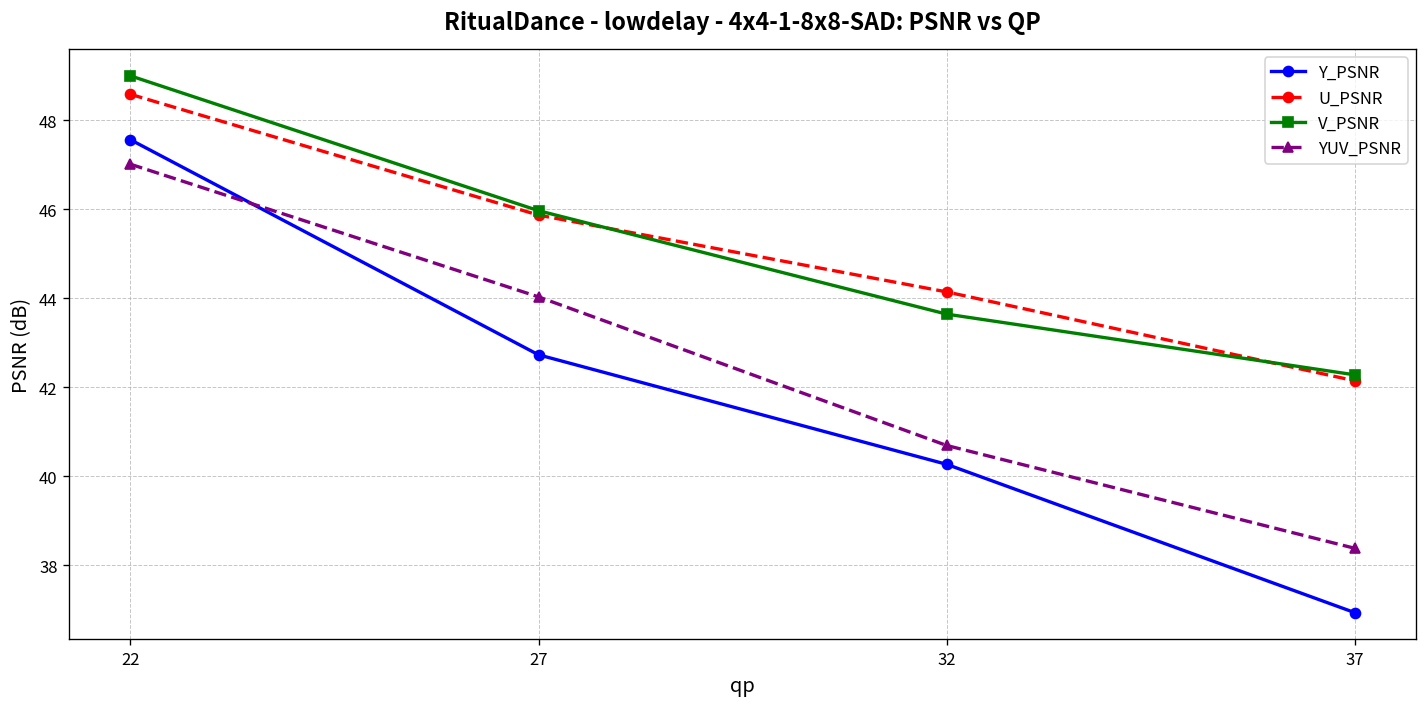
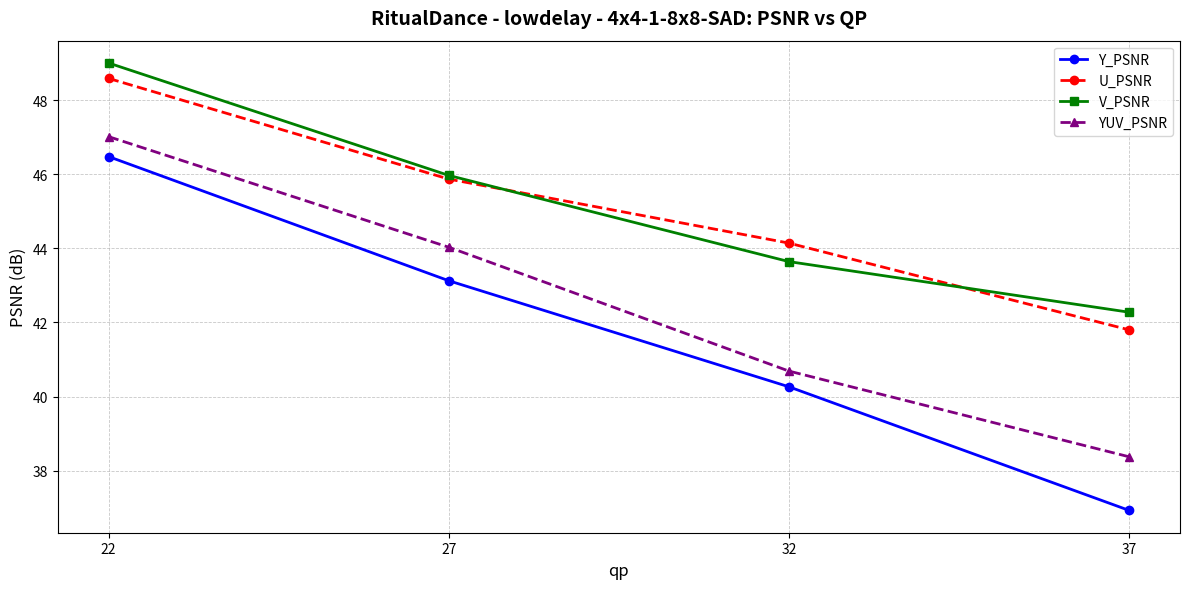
Y_PSNR, 22: 47.6 -> 46.5
Y_PSNR, 27: 42.7 -> 43.1
U_PSNR, 37: 42.1 -> 41.8
